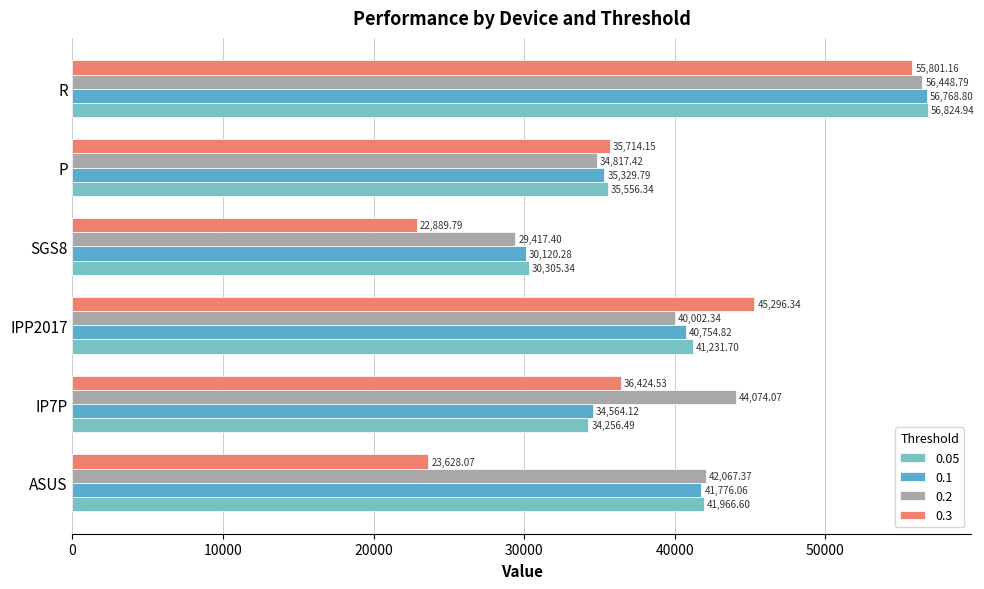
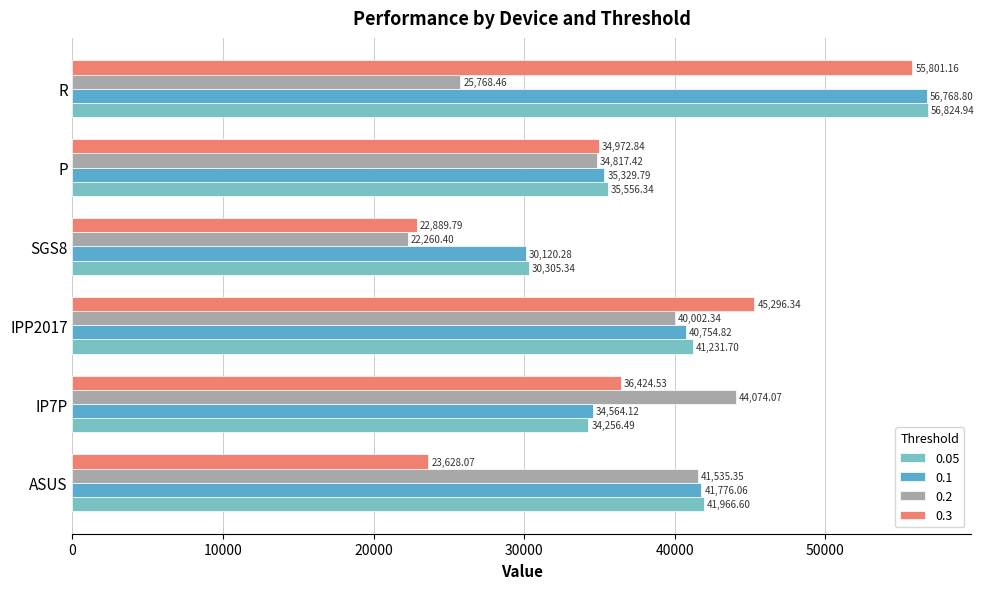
0.2, R: 56,448.79 -> 25,768.46
0.3, P: 35,714.15 -> 34,972.84
0.2, SGS8: 29,417.40 -> 22,260.40
0.2, ASUS: 42,067.37 -> 41,535.35
